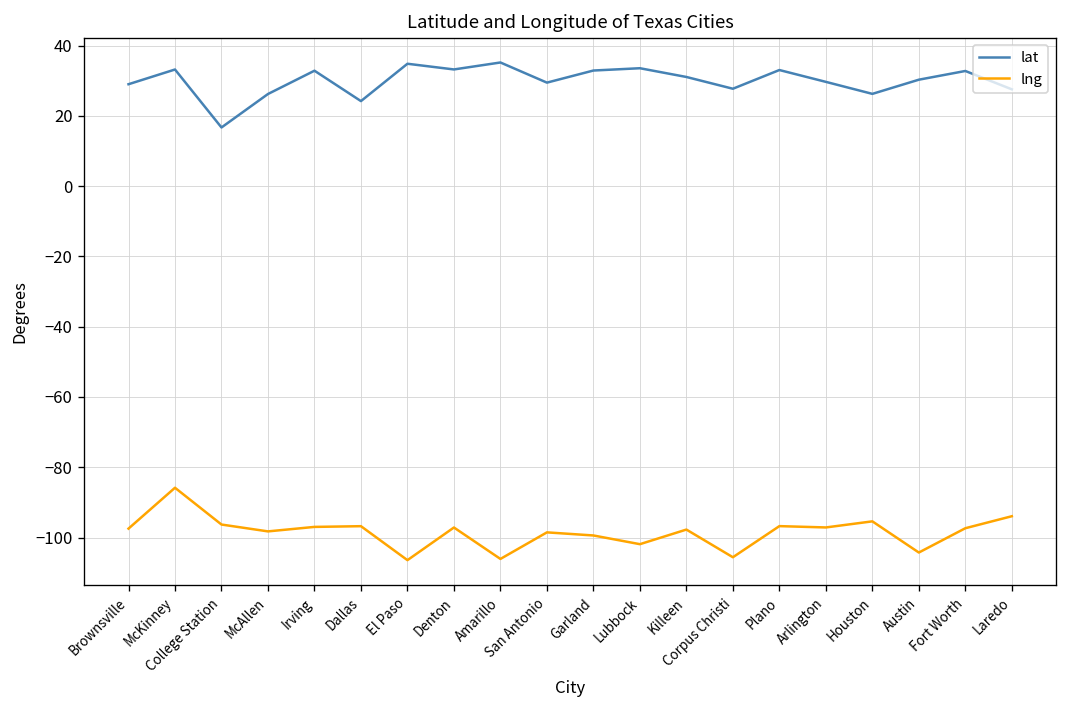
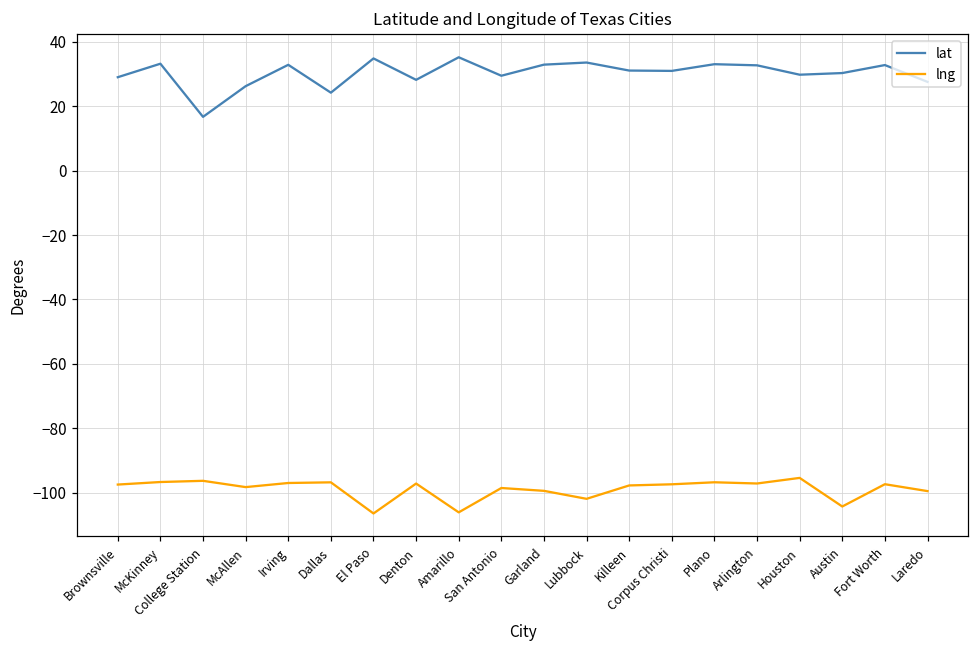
lng, McKinney: -86 -> -97
lat, Denton: 33 -> 28
lat, Corpus Christi: 28 -> 31
lng, Corpus Christi: -106 -> -97
lat, Arlington: 30 -> 33
lat, Houston: 26 -> 30
lng, Laredo: -94 -> -99
